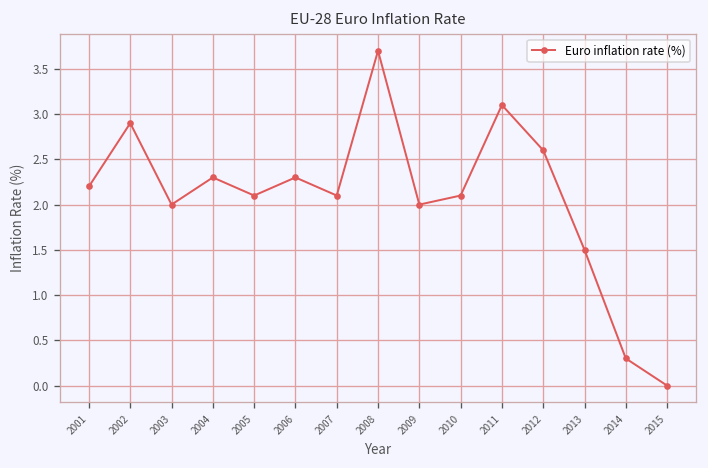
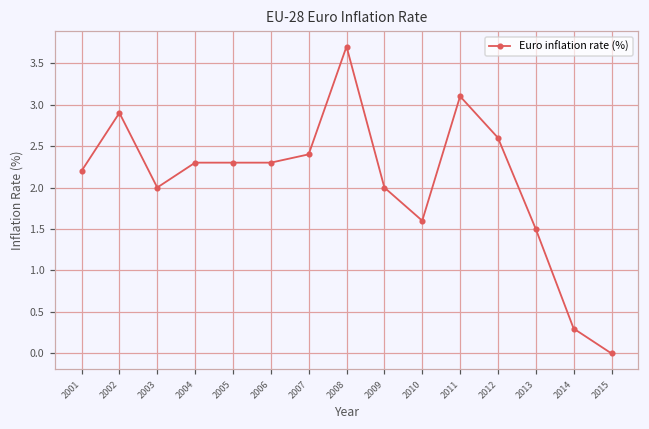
2005: 2.1 -> 2.3
2007: 2.1 -> 2.4
2010: 2.1 -> 1.6
